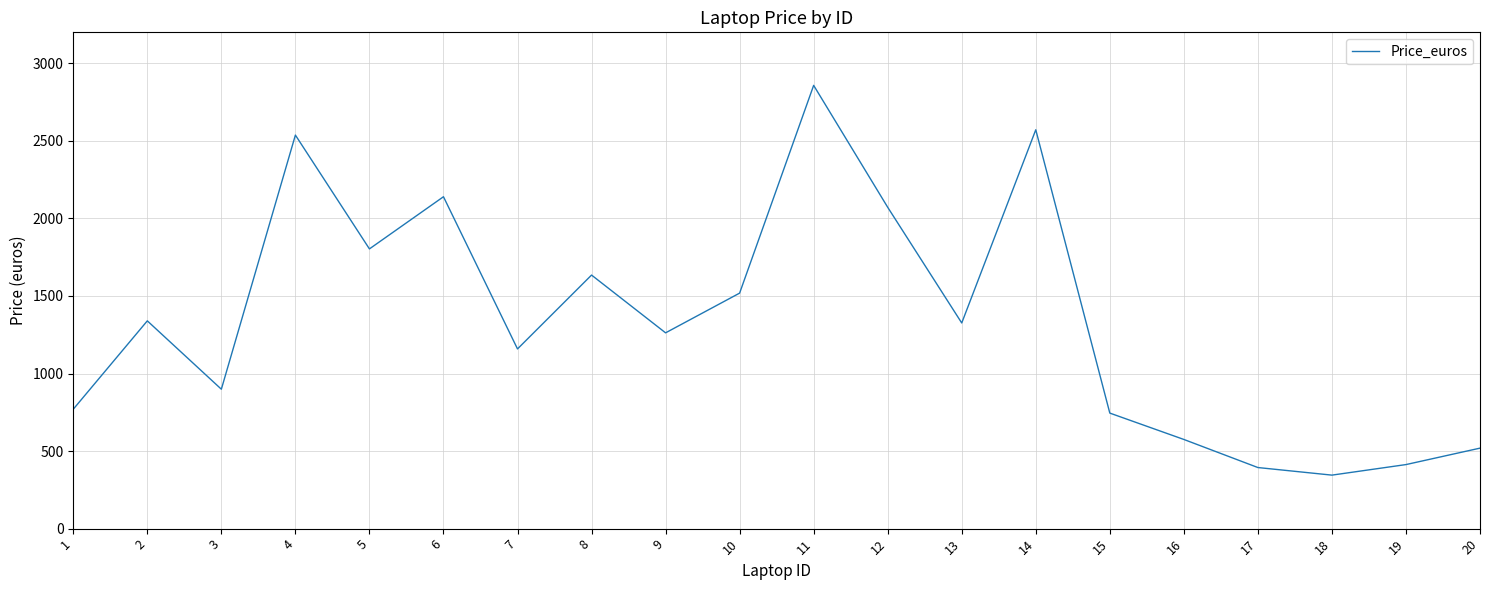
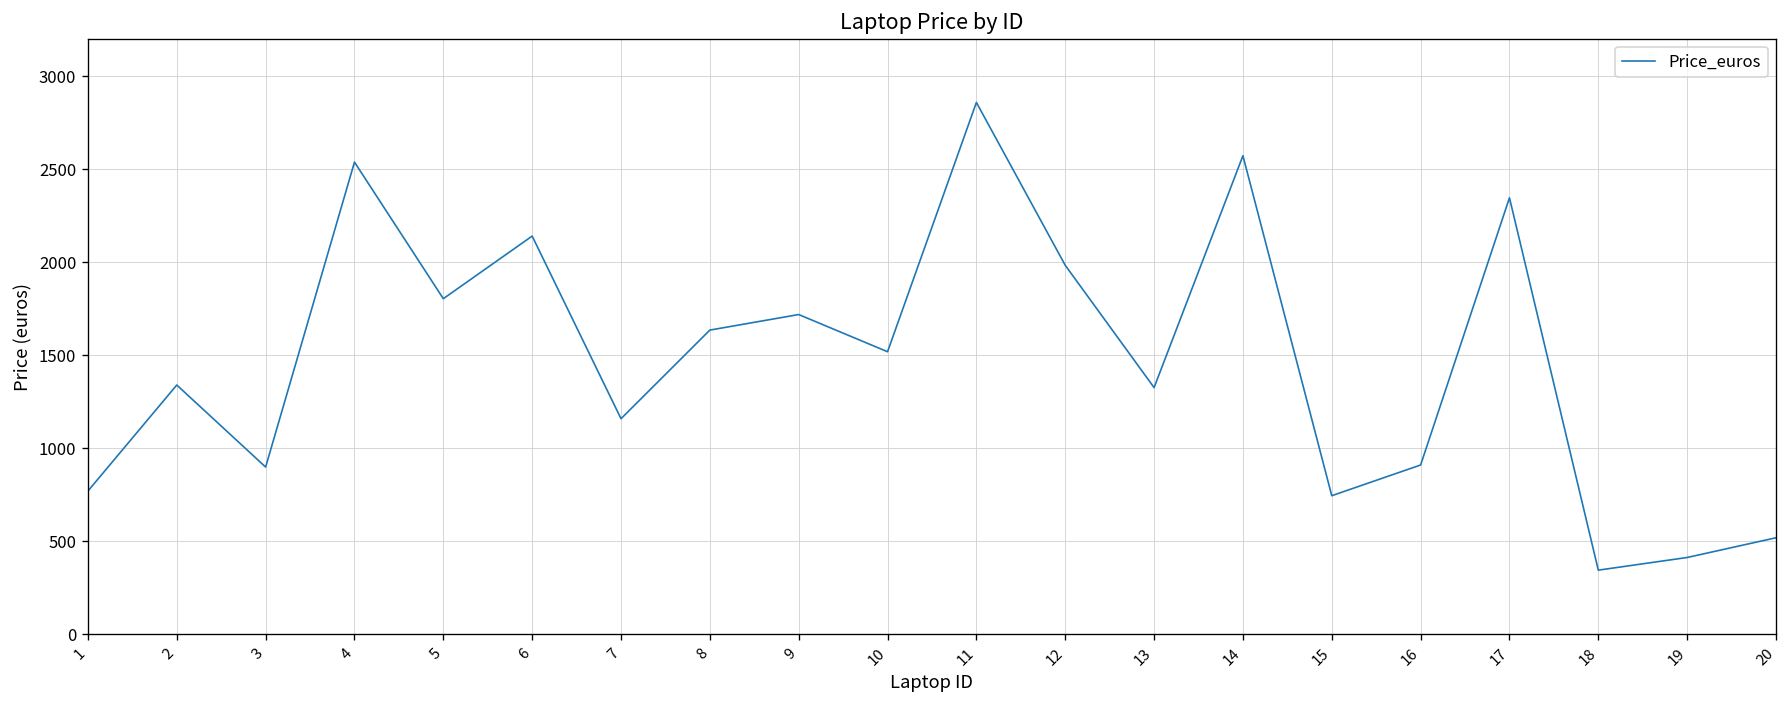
9: 1260 -> 1720
12: 2070 -> 1980
16: 580 -> 910
17: 390 -> 2350
